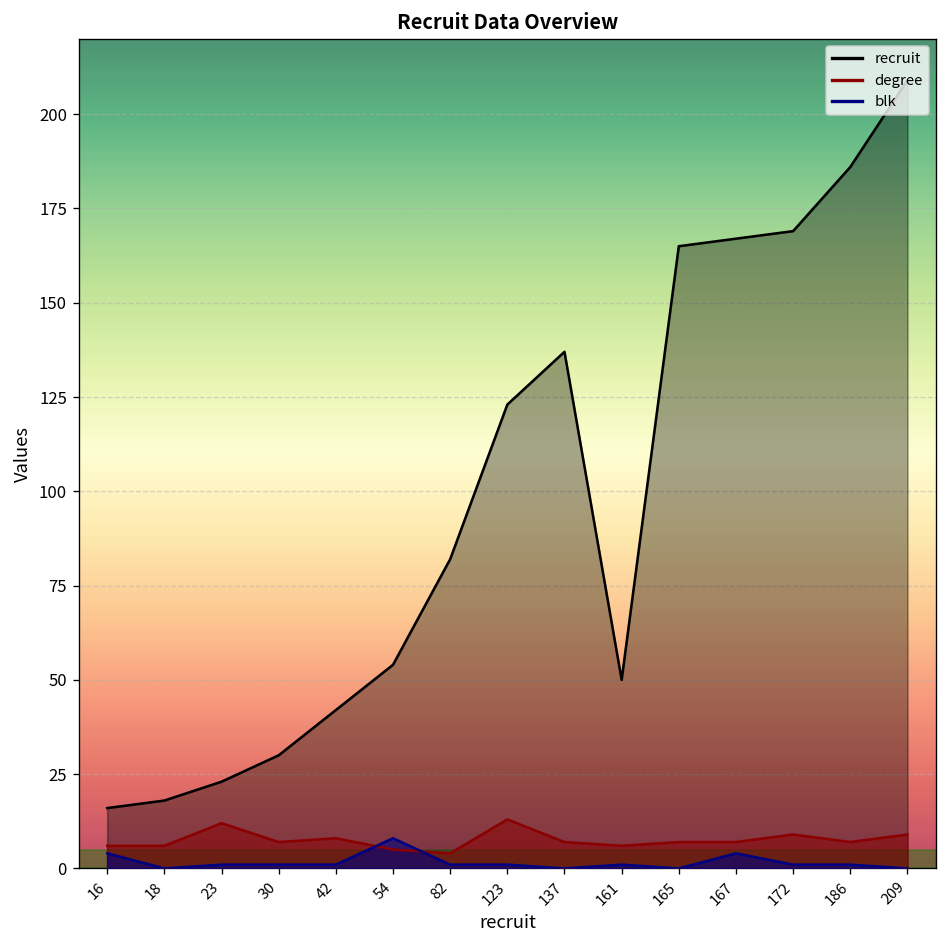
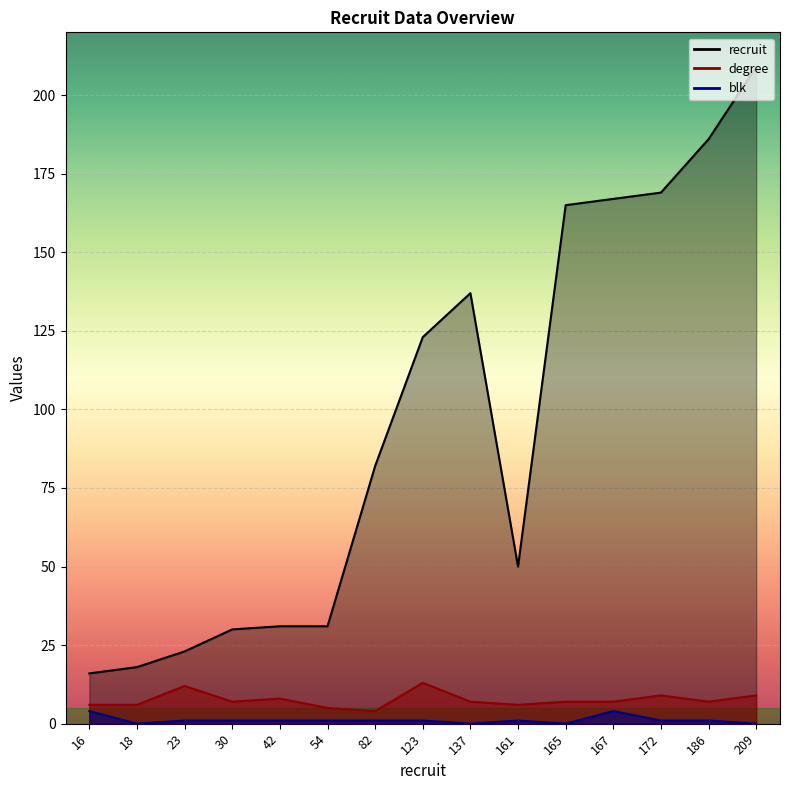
recruit, 42: 42 -> 31
recruit, 54: 54 -> 31
blk, 54: 8 -> 1
